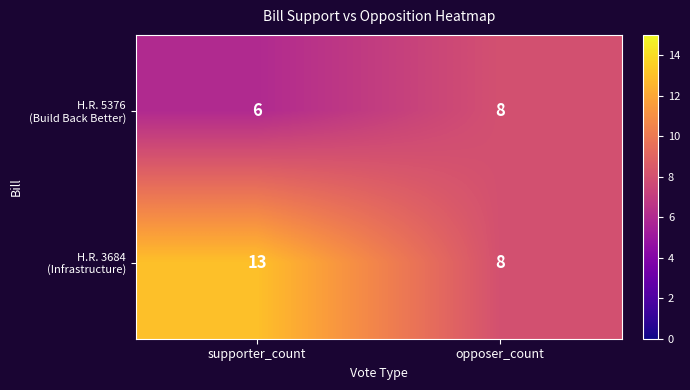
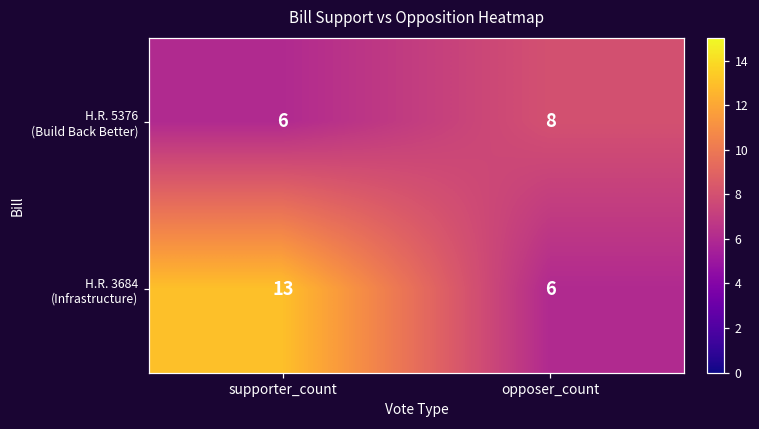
H.R. 3684 (Infrastructure), opposer_count: 8 -> 6
